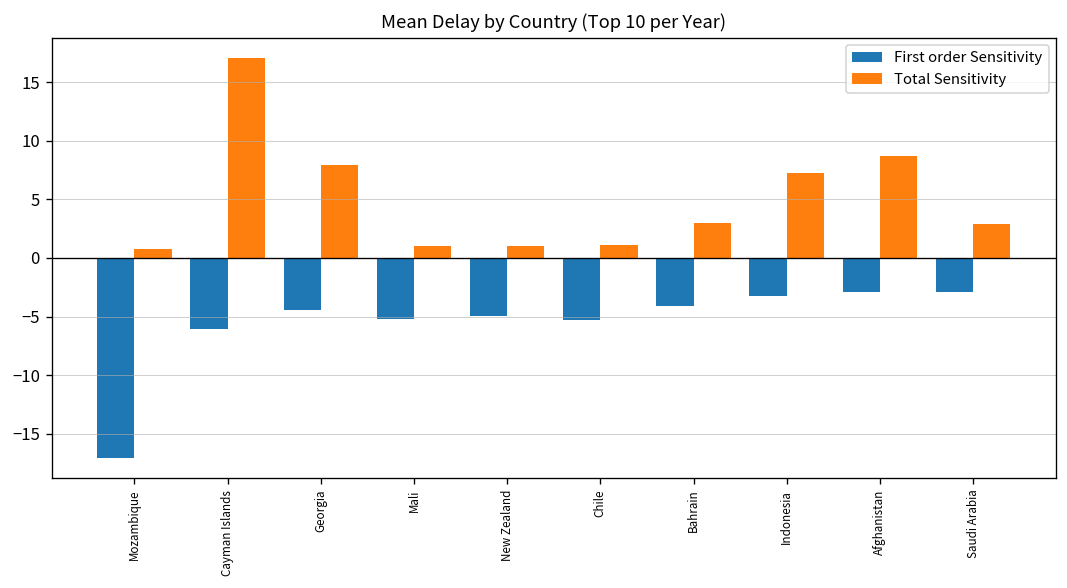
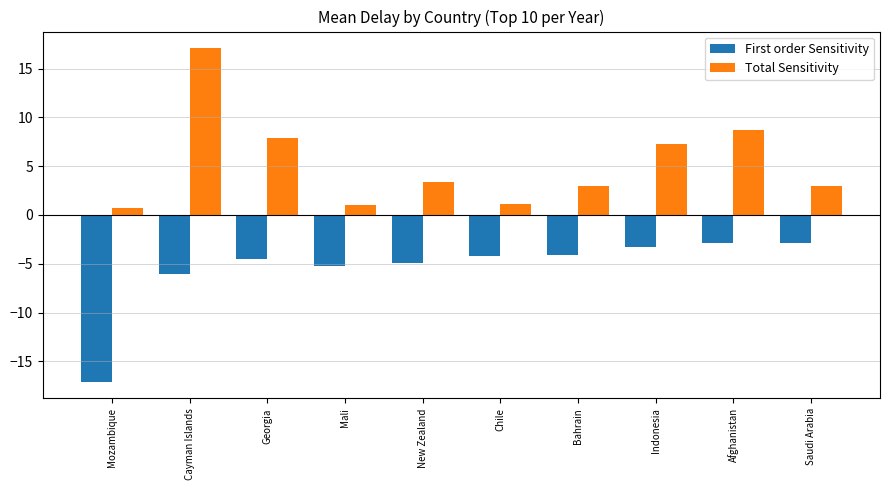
Total Sensitivity, New Zealand: 1 -> 3
First order Sensitivity, Chile: -5 -> -4
